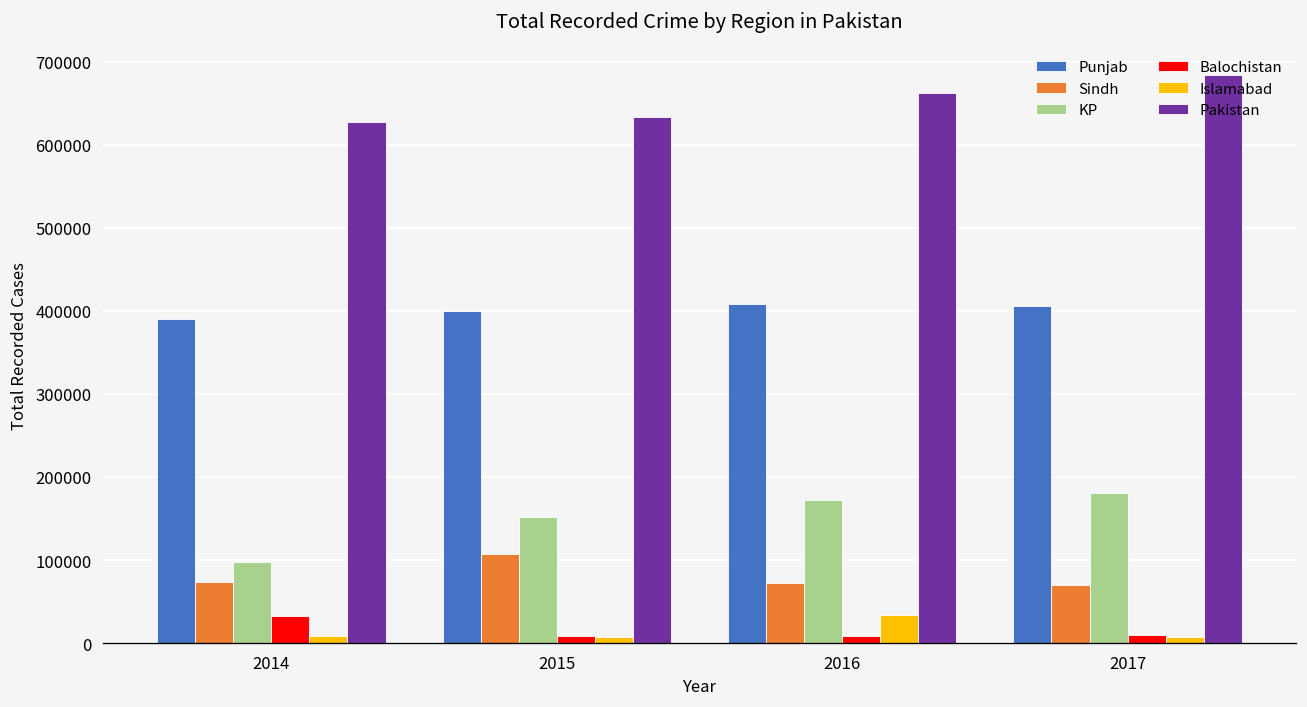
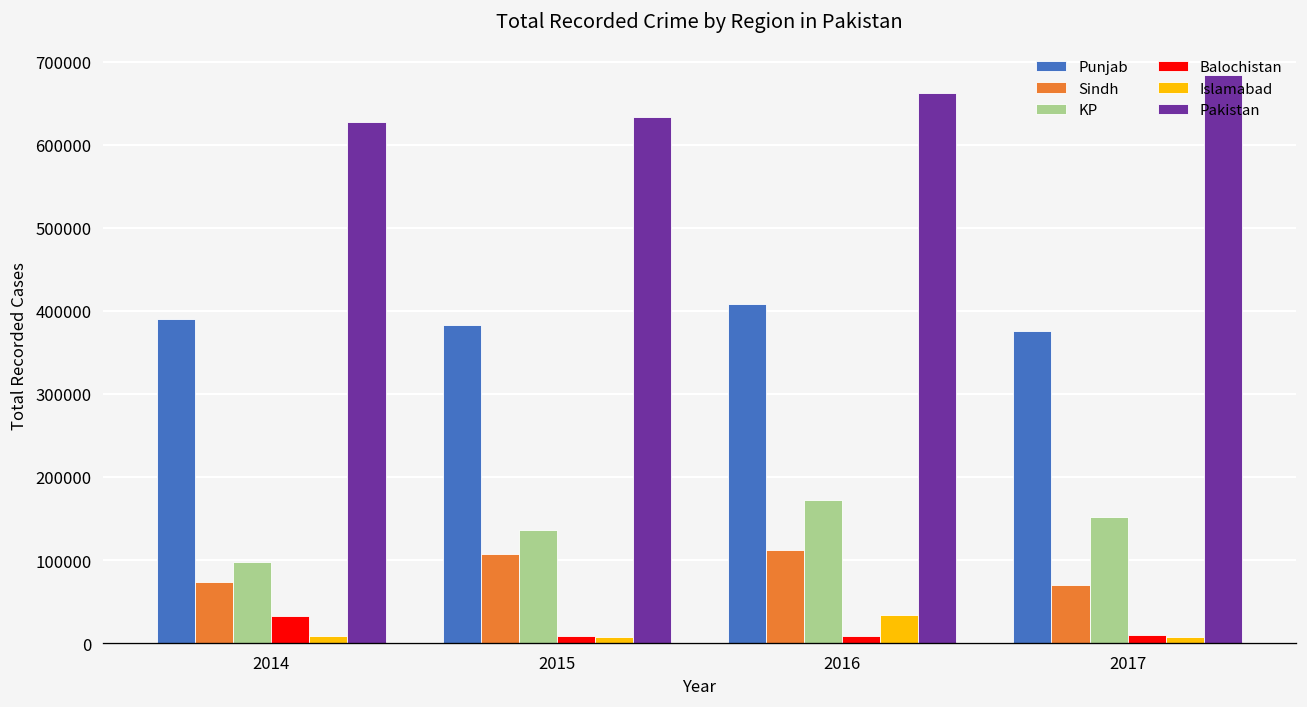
Punjab, 2015: 400000 -> 380000
KP, 2015: 150000 -> 140000
Sindh, 2016: 70000 -> 110000
Punjab, 2017: 410000 -> 380000
KP, 2017: 180000 -> 150000
